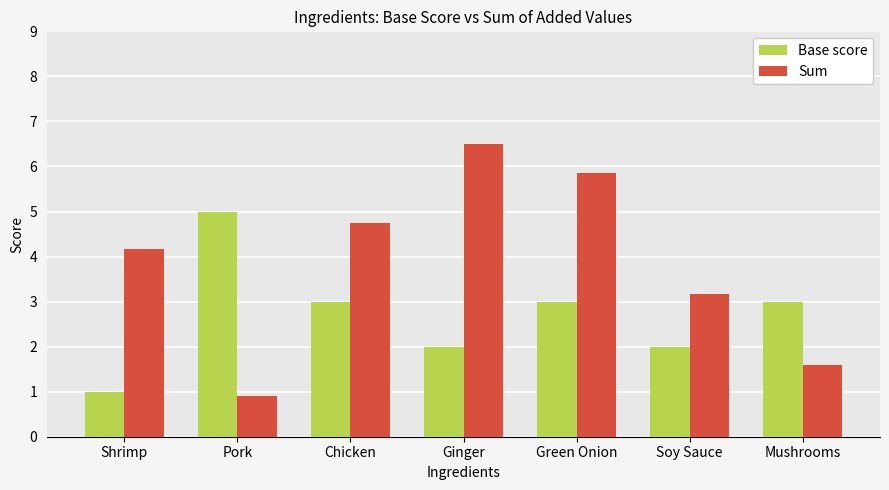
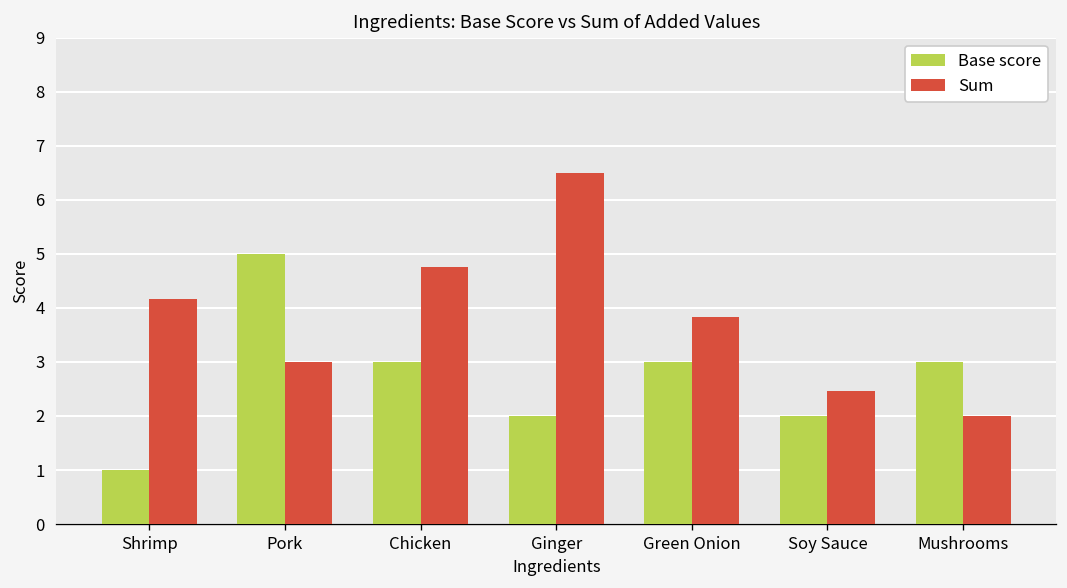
Sum, Pork: 0.9 -> 3.0
Sum, Green Onion: 5.9 -> 3.8
Sum, Soy Sauce: 3.2 -> 2.5
Sum, Mushrooms: 1.6 -> 2.0
